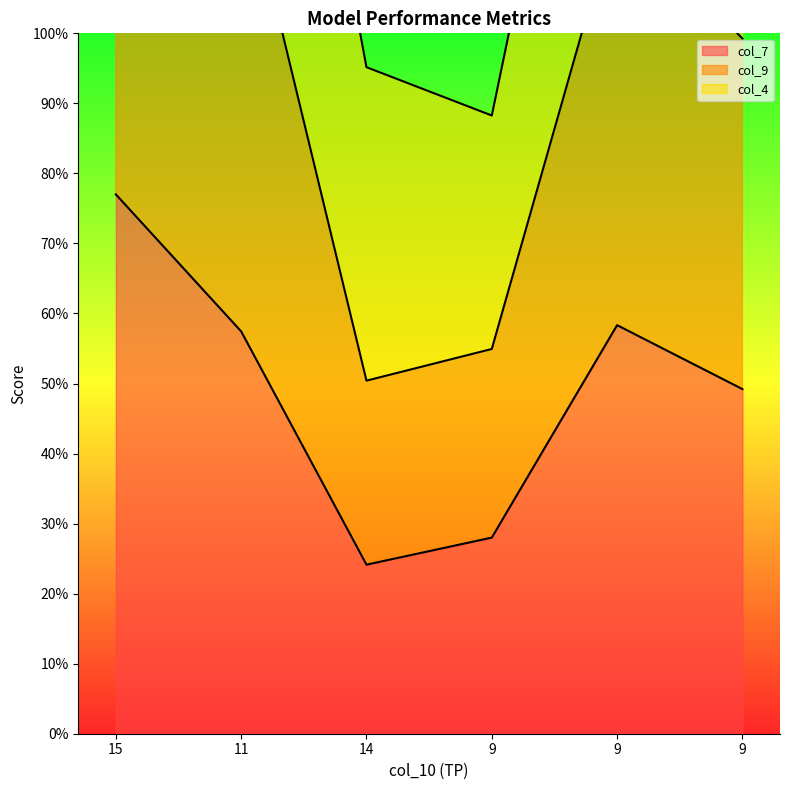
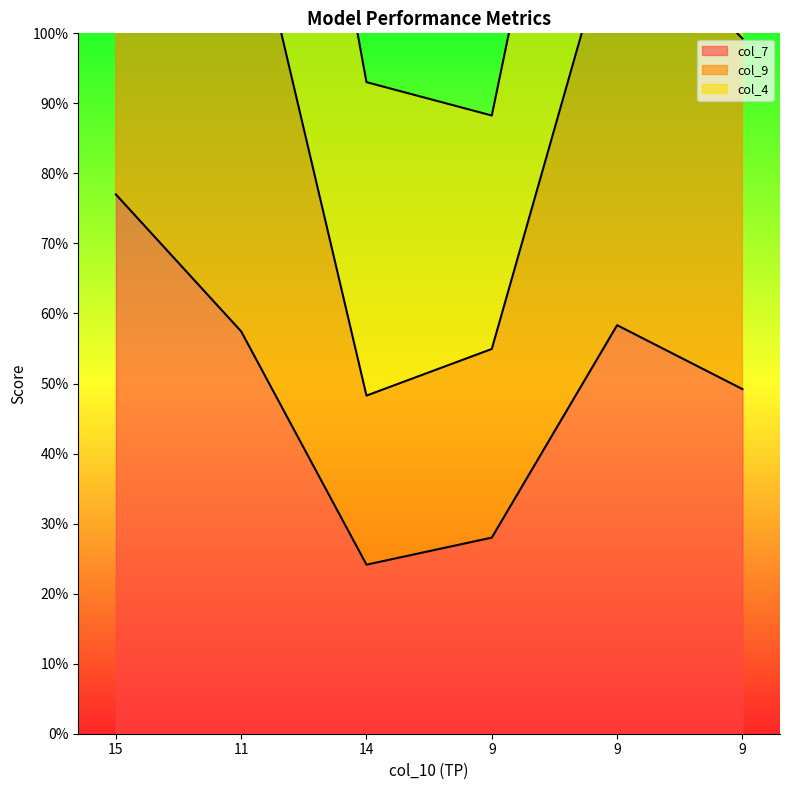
col_9, 14: 26% -> 24%
